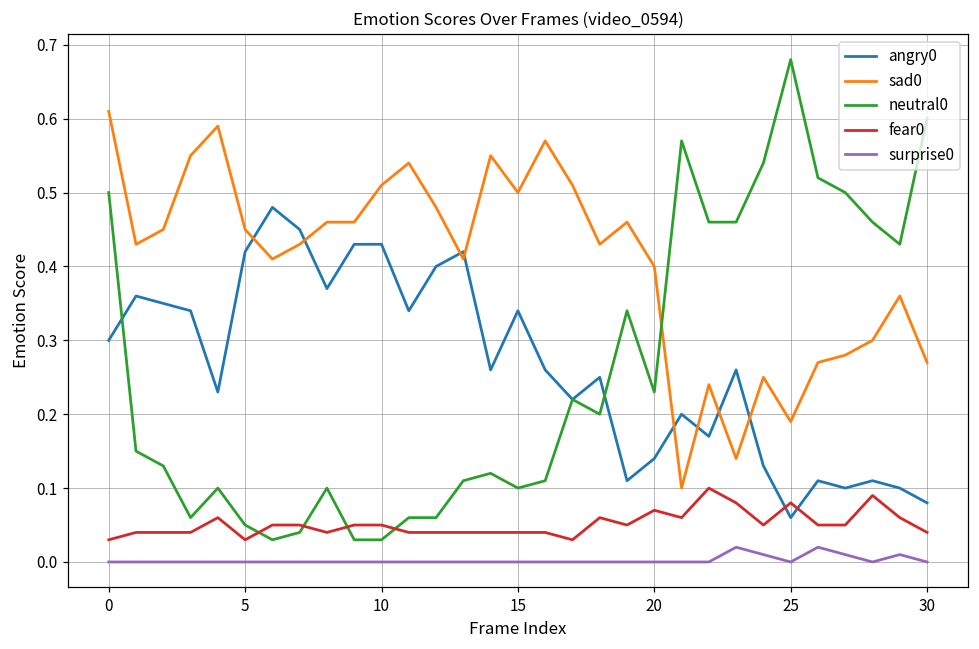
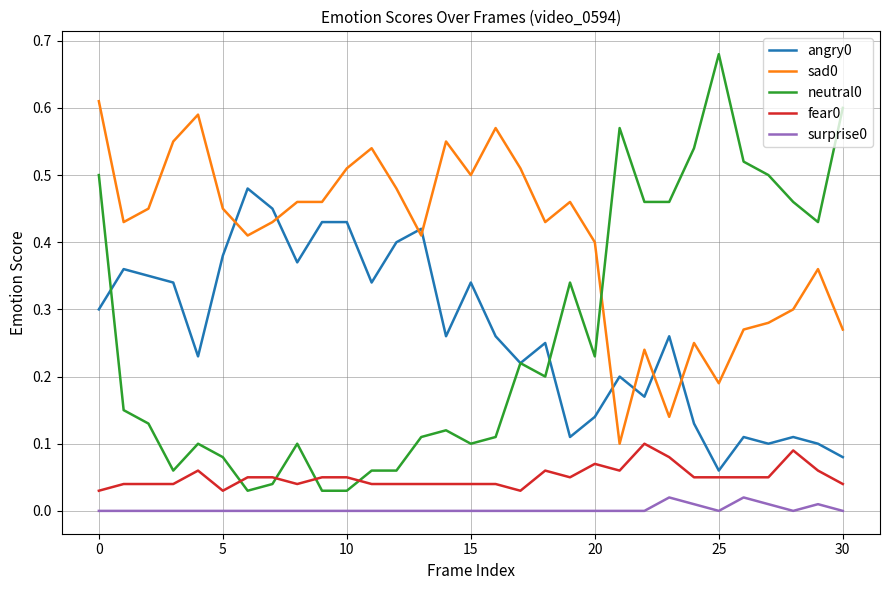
angry0, 5: 0.42 -> 0.38
neutral0, 5: 0.05 -> 0.08
fear0, 25: 0.08 -> 0.05
